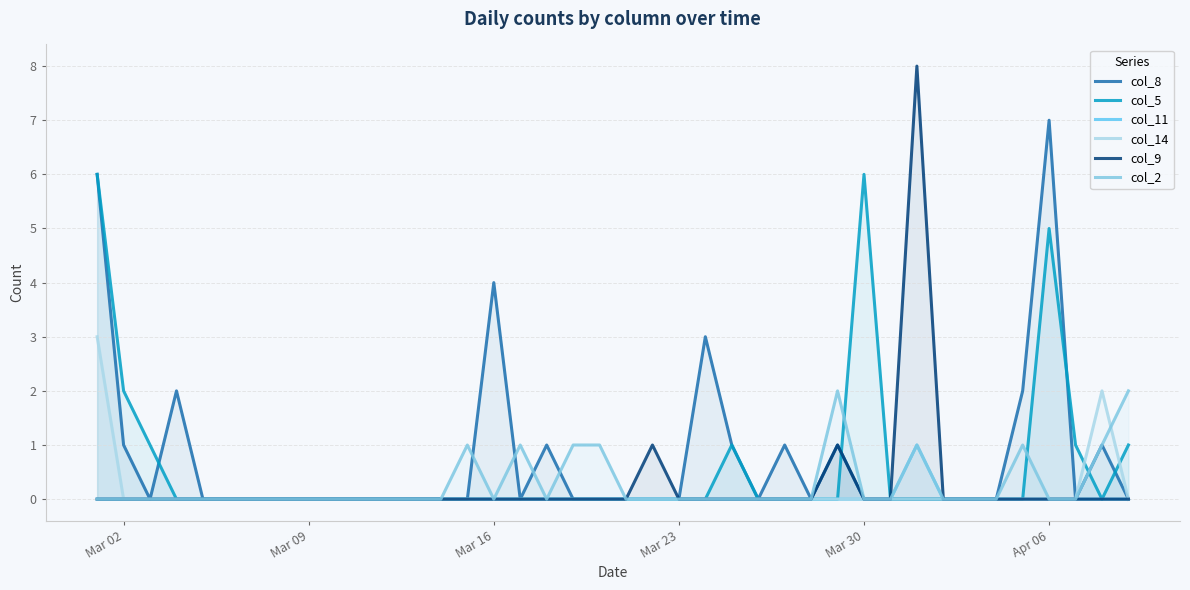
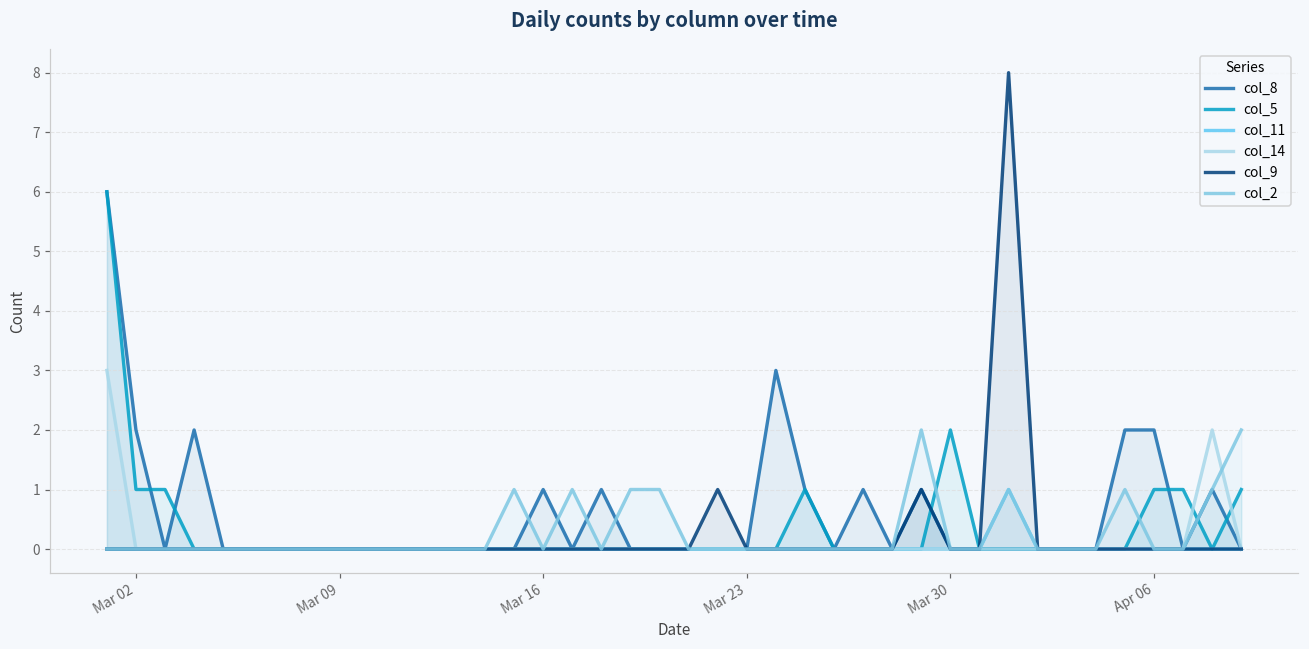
col_8, Mar 02: 1 -> 2
col_5, Mar 02: 2 -> 1
col_8, Mar 16: 4 -> 1
col_5, Mar 30: 6 -> 2
col_8, Apr 06: 7 -> 2
col_5, Apr 06: 5 -> 1
